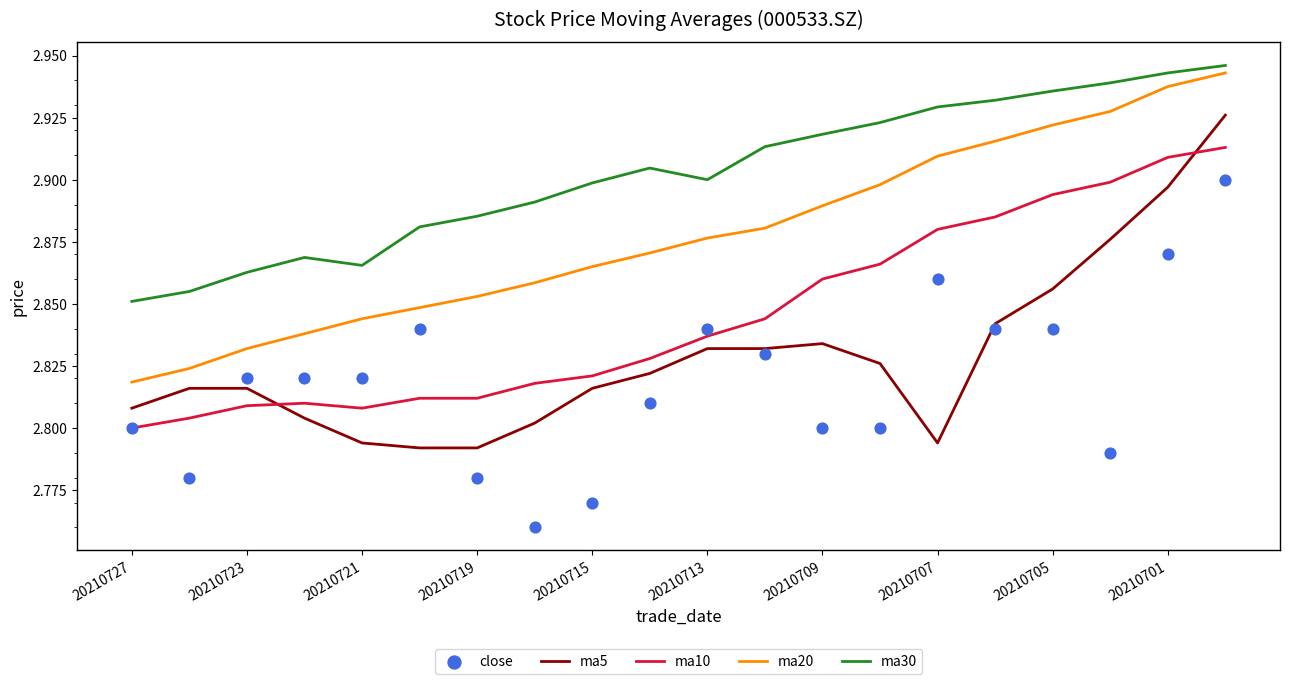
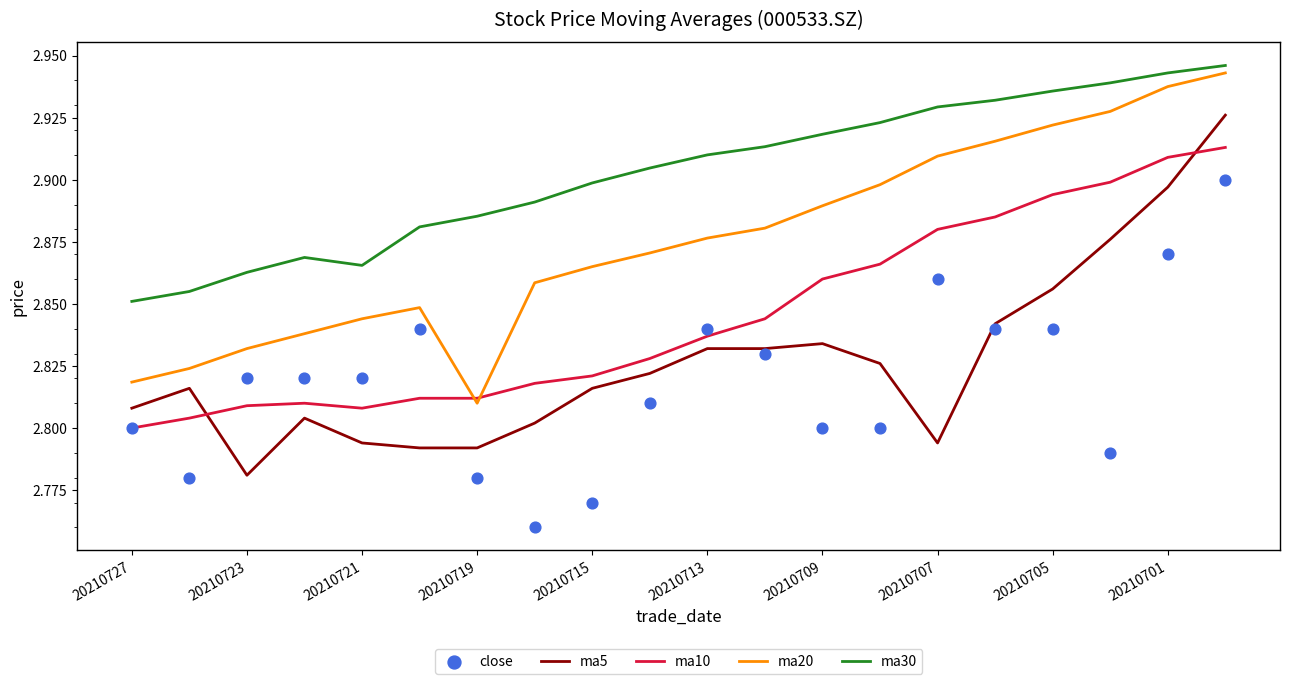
ma5, 20210723: 2.816 -> 2.781
ma20, 20210719: 2.853 -> 2.810
ma30, 20210713: 2.90 -> 2.91
